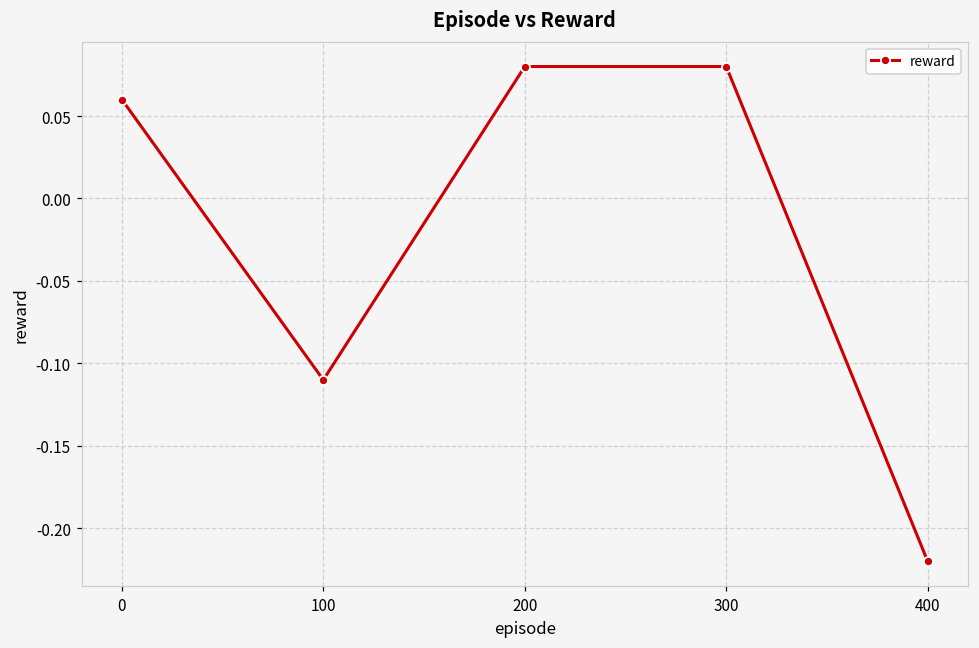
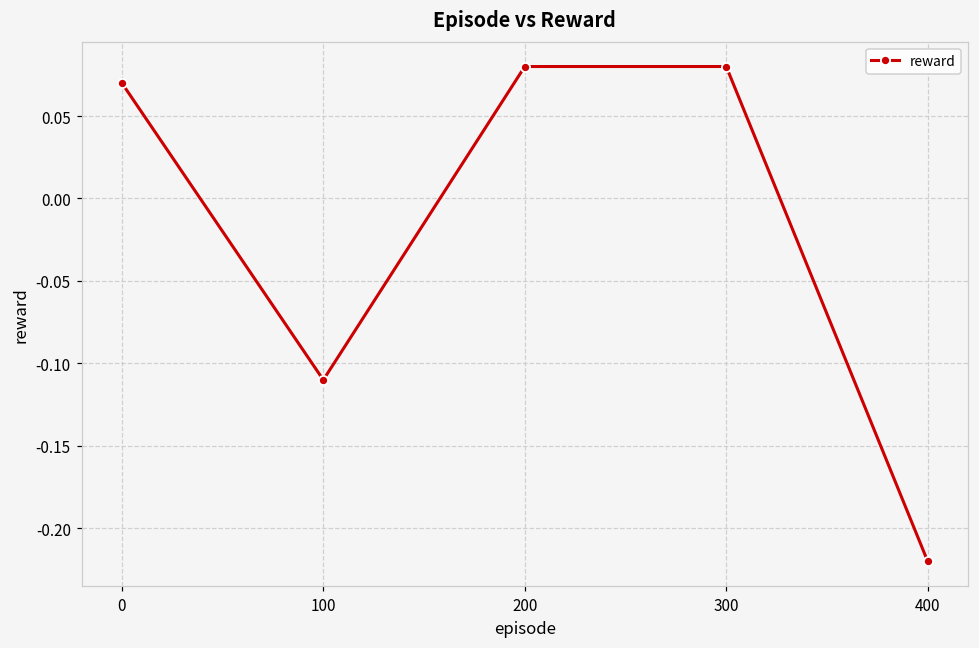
0: 0.06 -> 0.07
